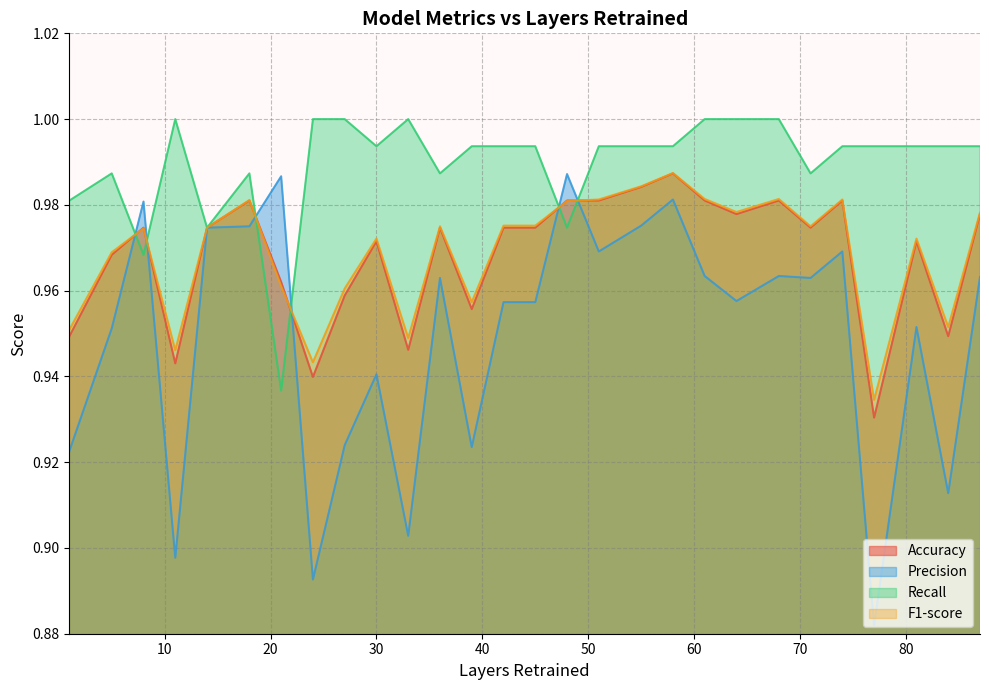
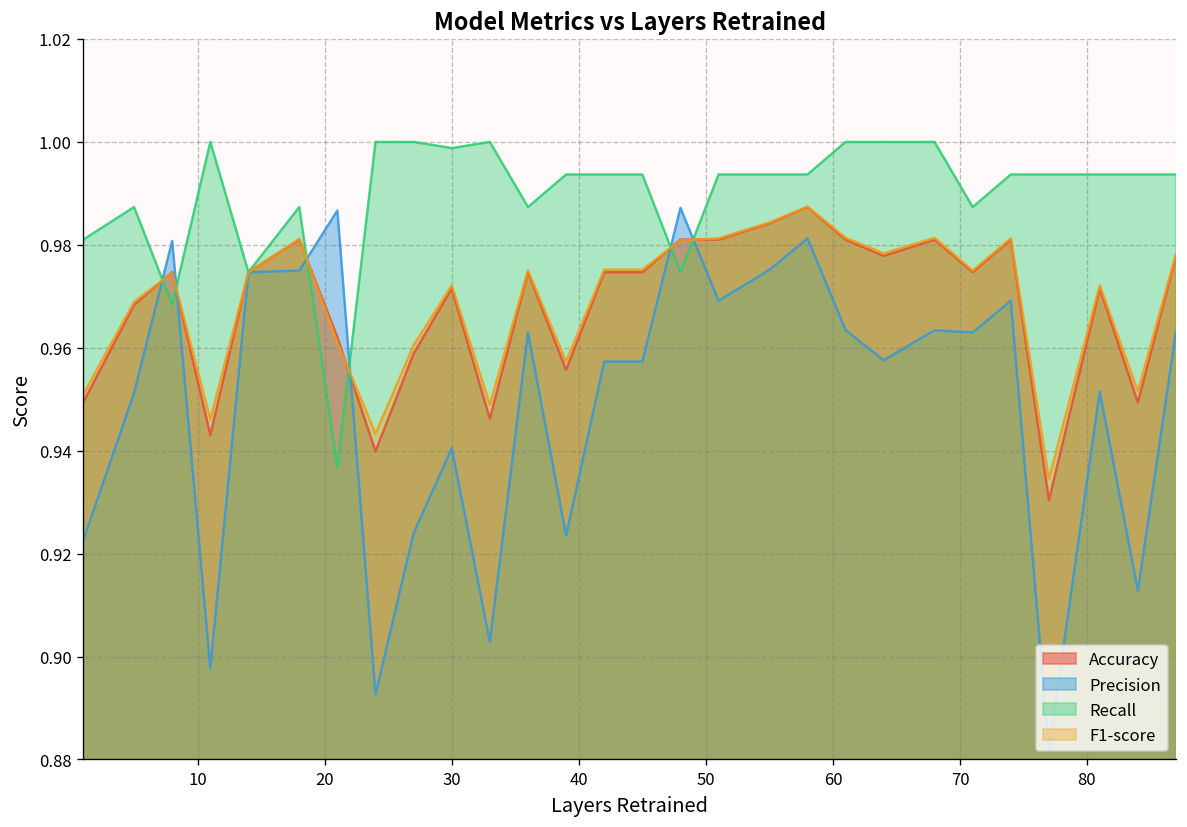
Recall, 30: 0.994 -> 0.999
